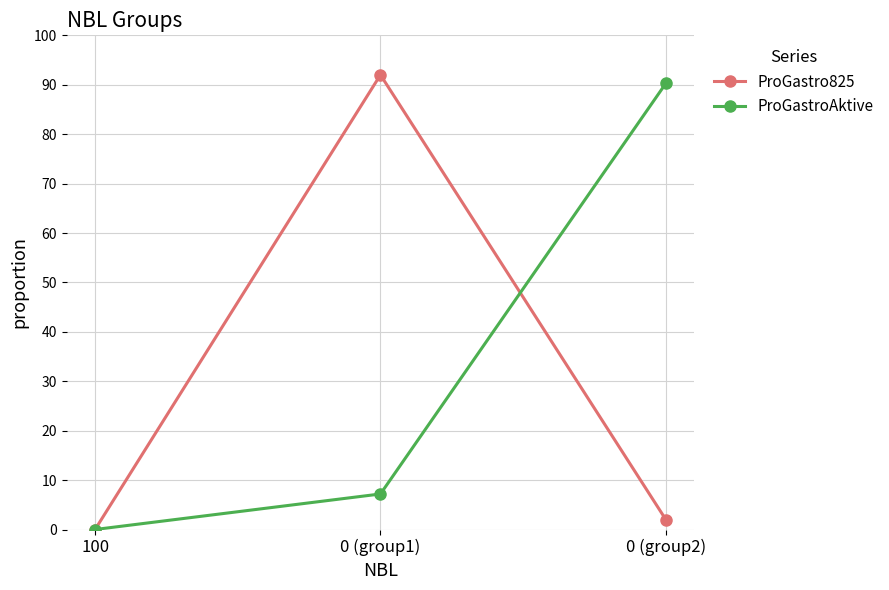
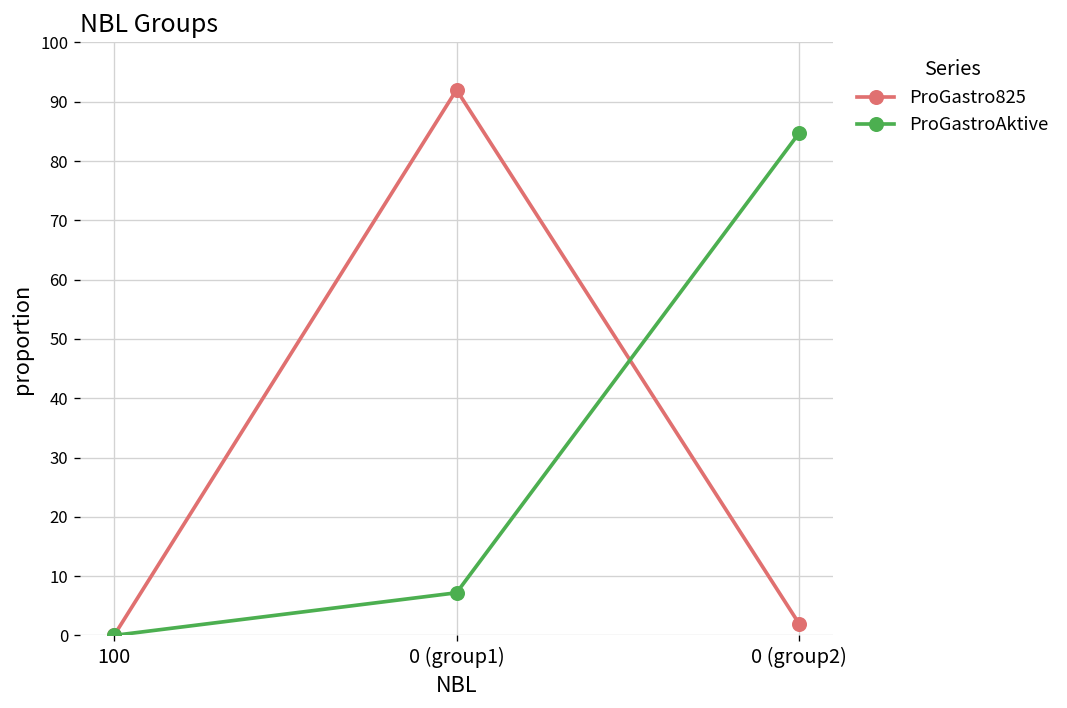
ProGastroAktive, 0 (group2): 90 -> 85
